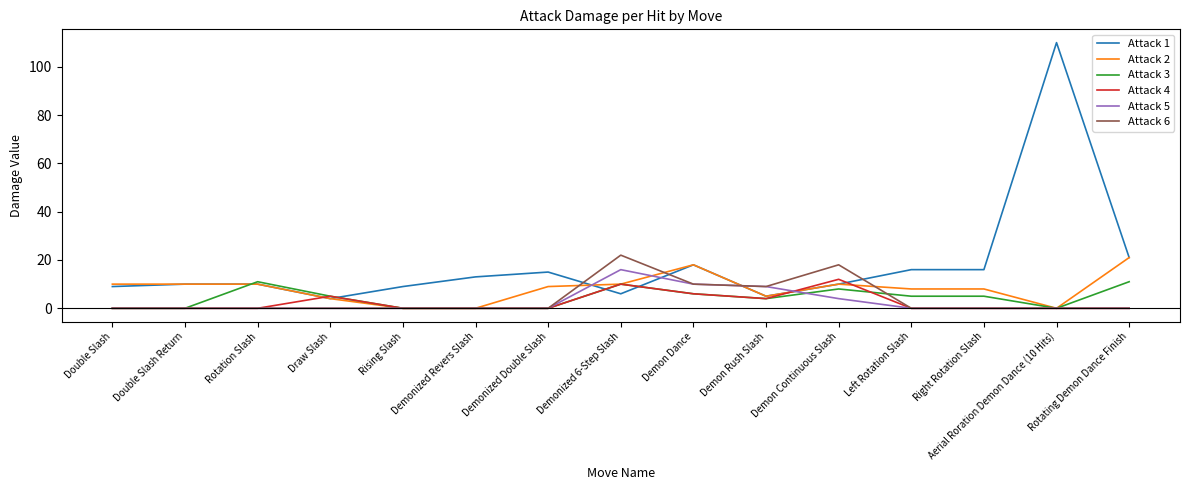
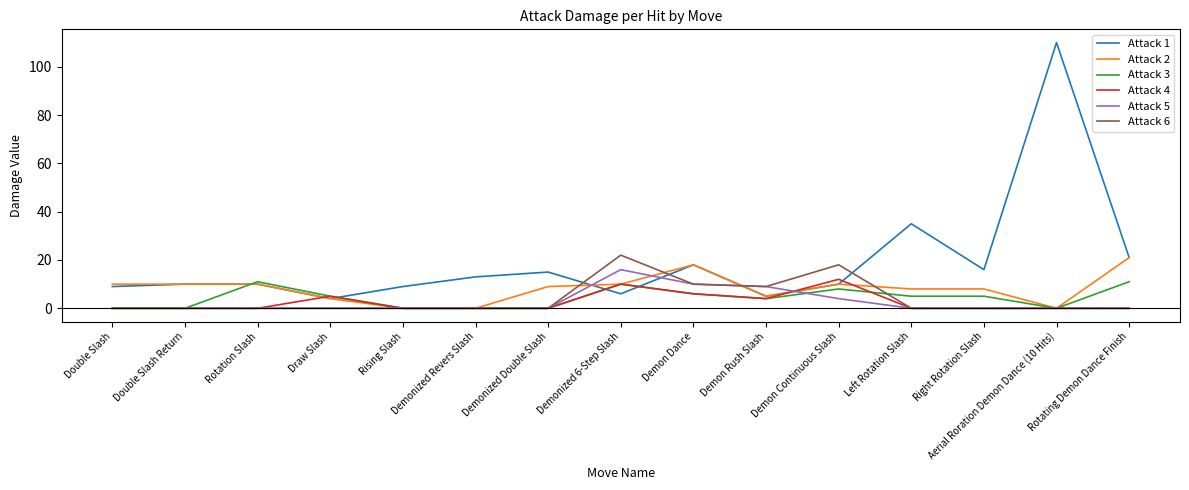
Attack 1, Left Rotation Slash: 16 -> 35
